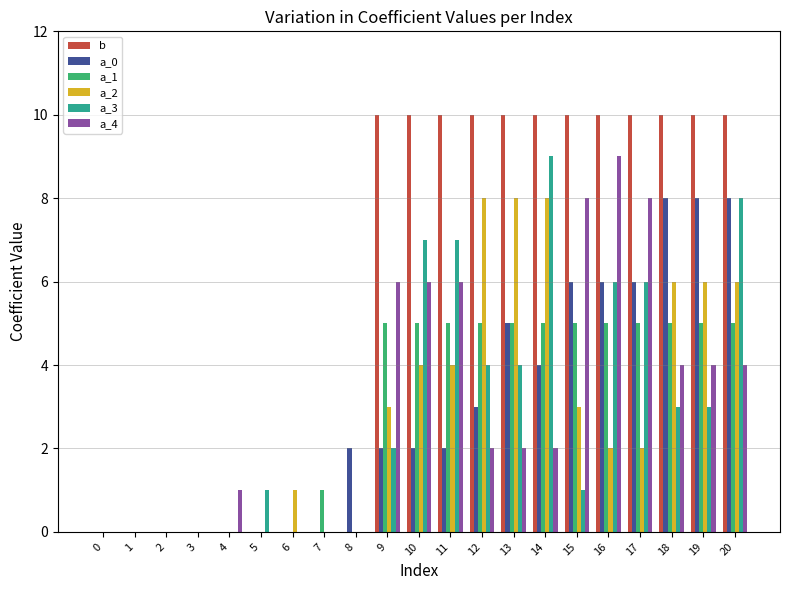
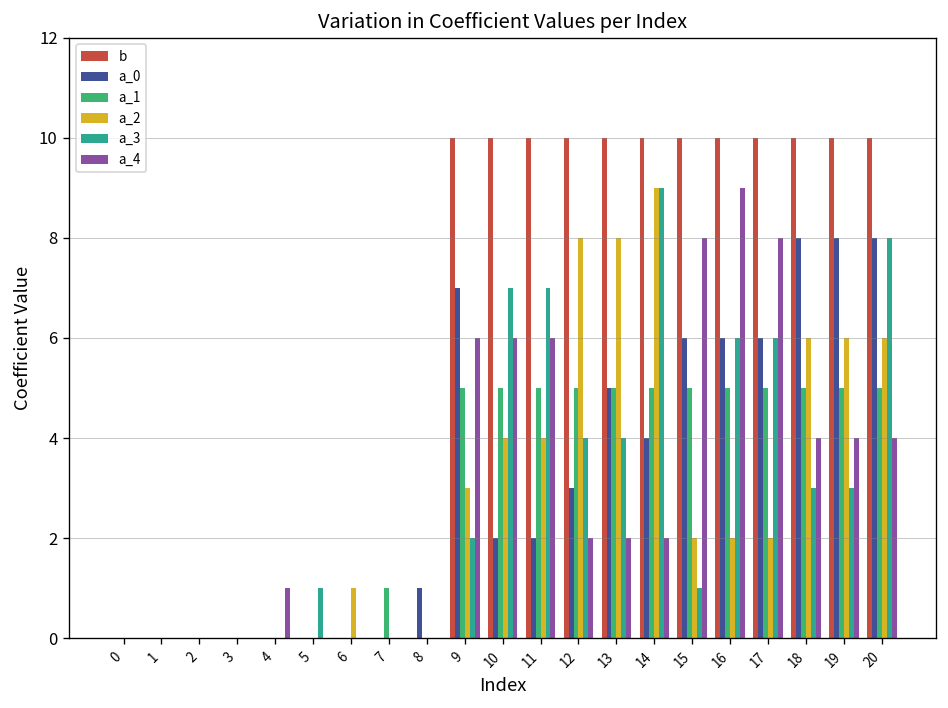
a_0, 8: 2 -> 1
a_0, 9: 2 -> 7
a_2, 14: 8 -> 9
a_2, 15: 3 -> 2
